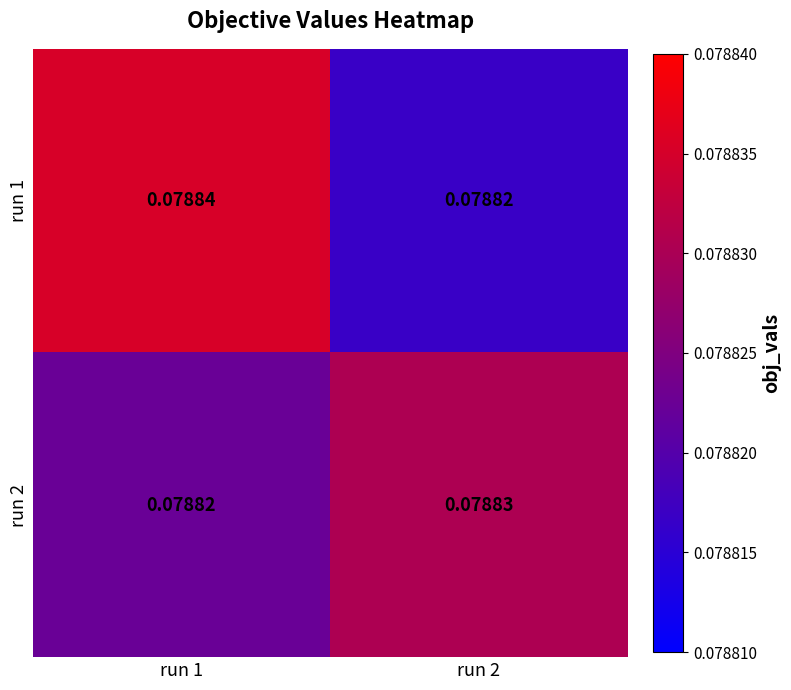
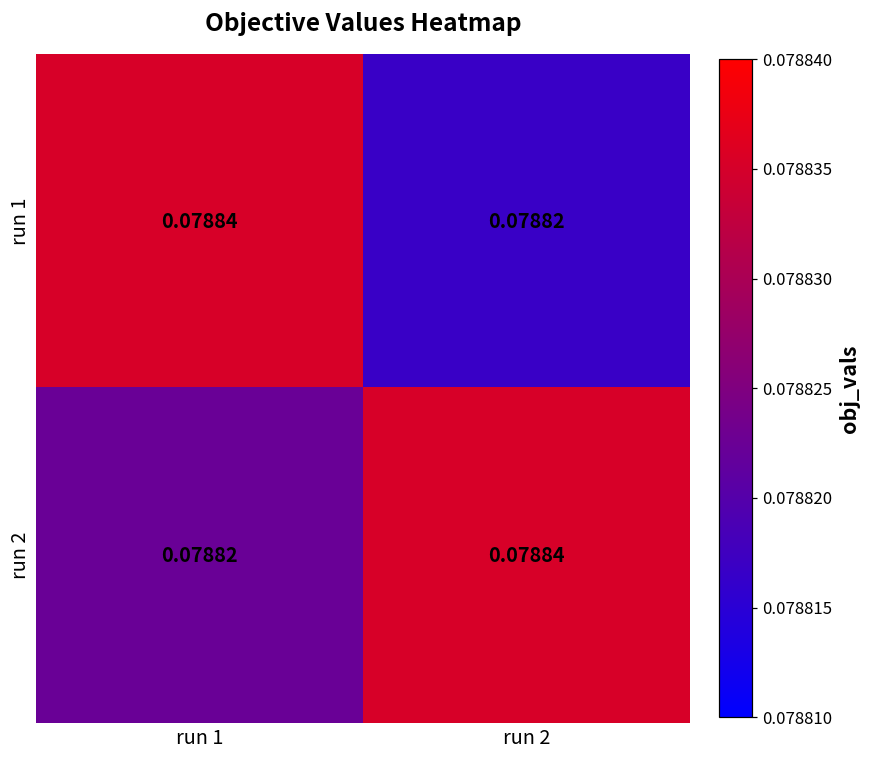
run 2, run 2: 0.07883 -> 0.07884
